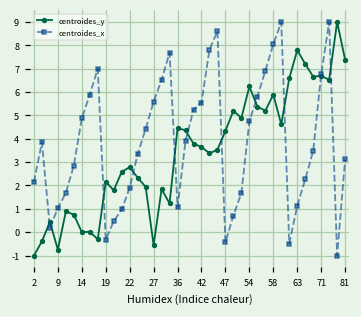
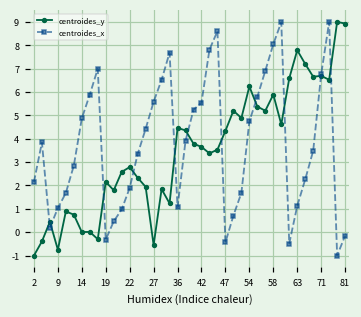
centroides_y, 81: 7.4 -> 8.9
centroides_x, 81: 3.1 -> -0.1
